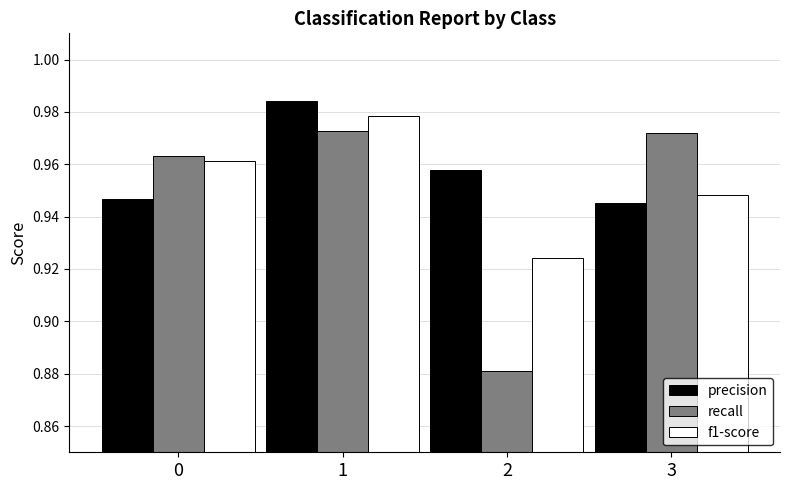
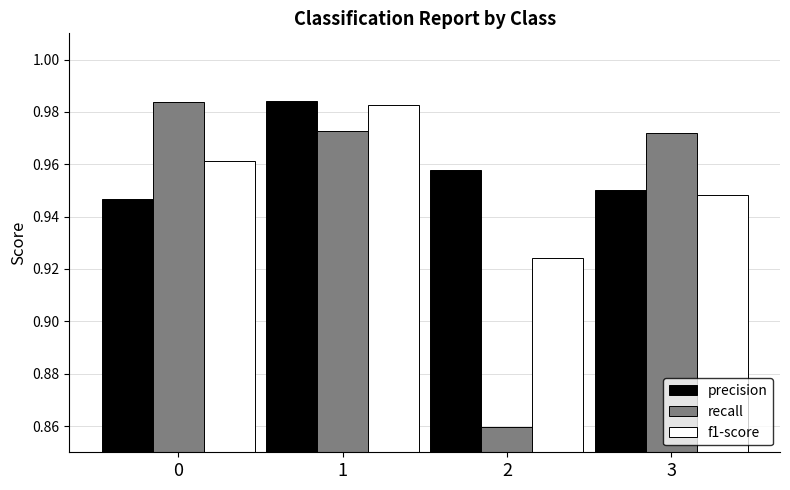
recall, 0: 0.963 -> 0.984
f1-score, 1: 0.978 -> 0.983
recall, 2: 0.881 -> 0.860
precision, 3: 0.945 -> 0.950
